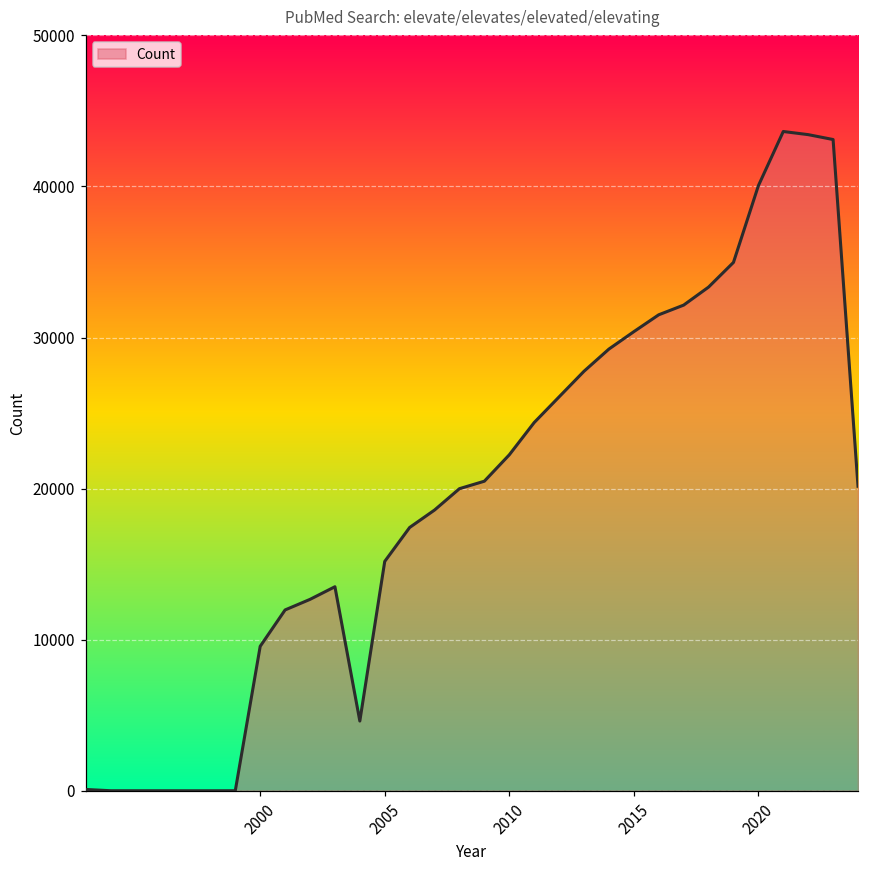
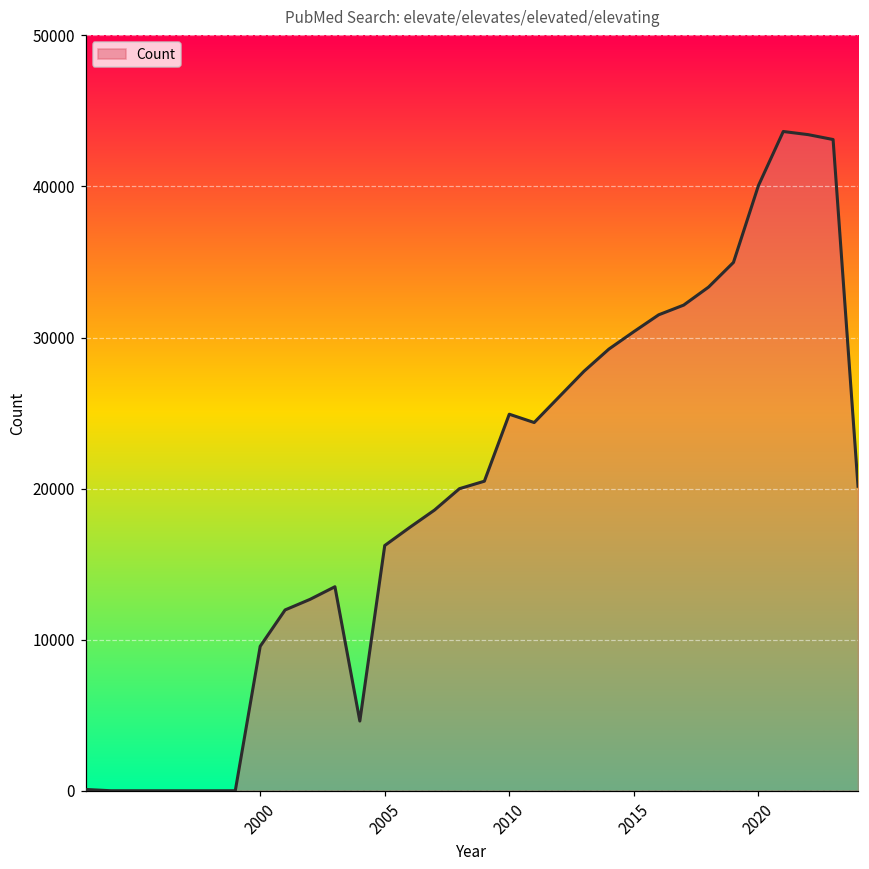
2005: 15200 -> 16200
2010: 22200 -> 24900
